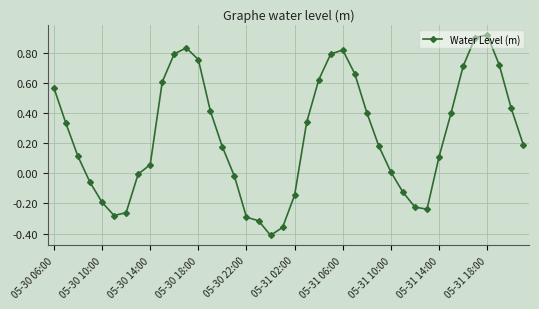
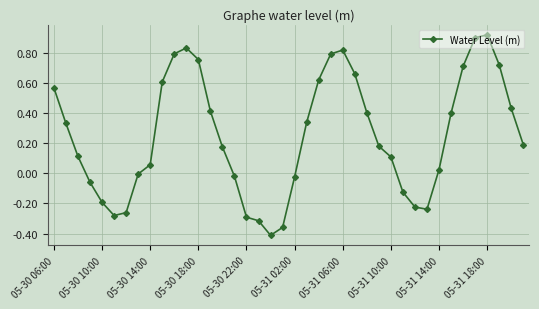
05-31 02:00: -0.14 -> -0.02
05-31 10:00: 0.01 -> 0.11
05-31 14:00: 0.11 -> 0.03
